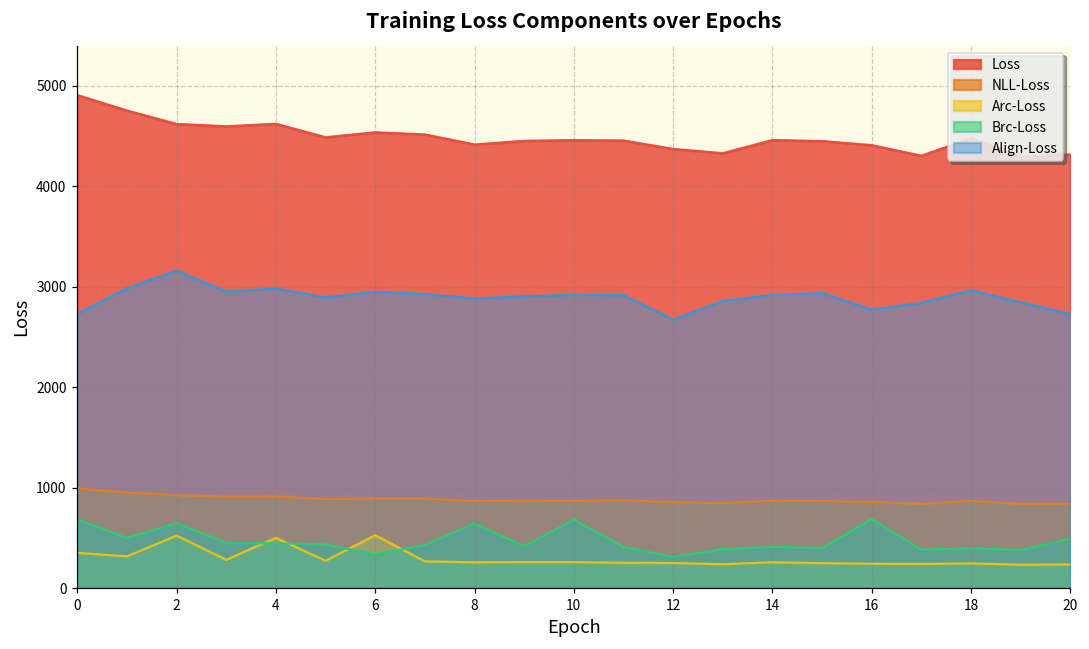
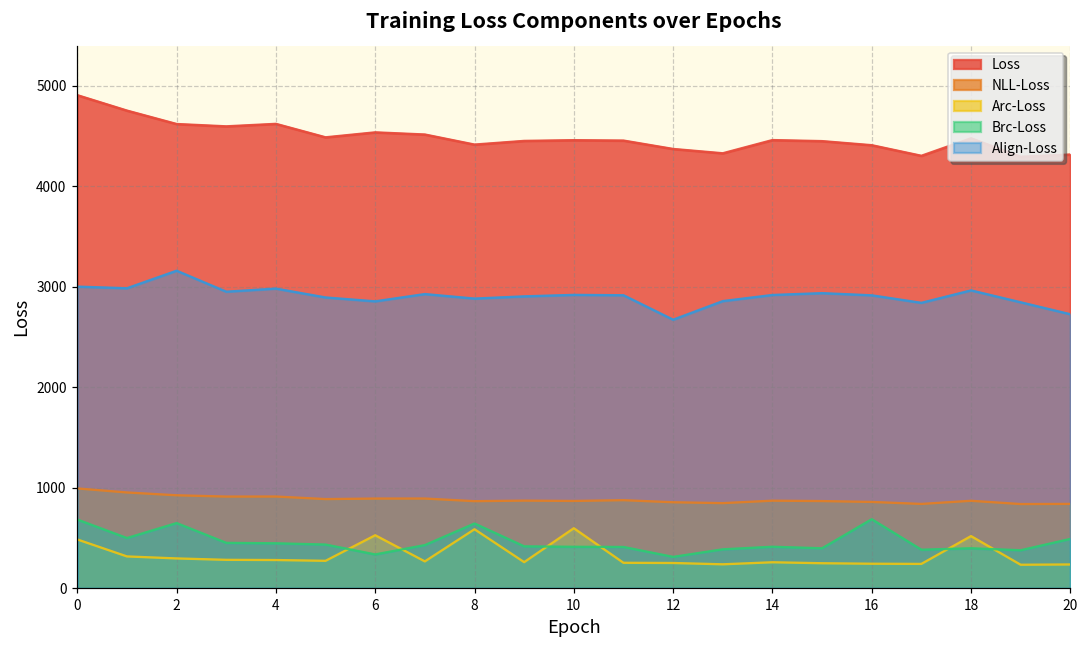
Arc-Loss, 0: 400 -> 500
Align-Loss, 0: 2700 -> 3000
Arc-Loss, 2: 500 -> 300
Arc-Loss, 4: 500 -> 300
Align-Loss, 6: 2950 -> 2850
Arc-Loss, 8: 300 -> 600
Arc-Loss, 10: 300 -> 600
Brc-Loss, 10: 700 -> 400
Align-Loss, 16: 2800 -> 2900
Arc-Loss, 18: 200 -> 500
